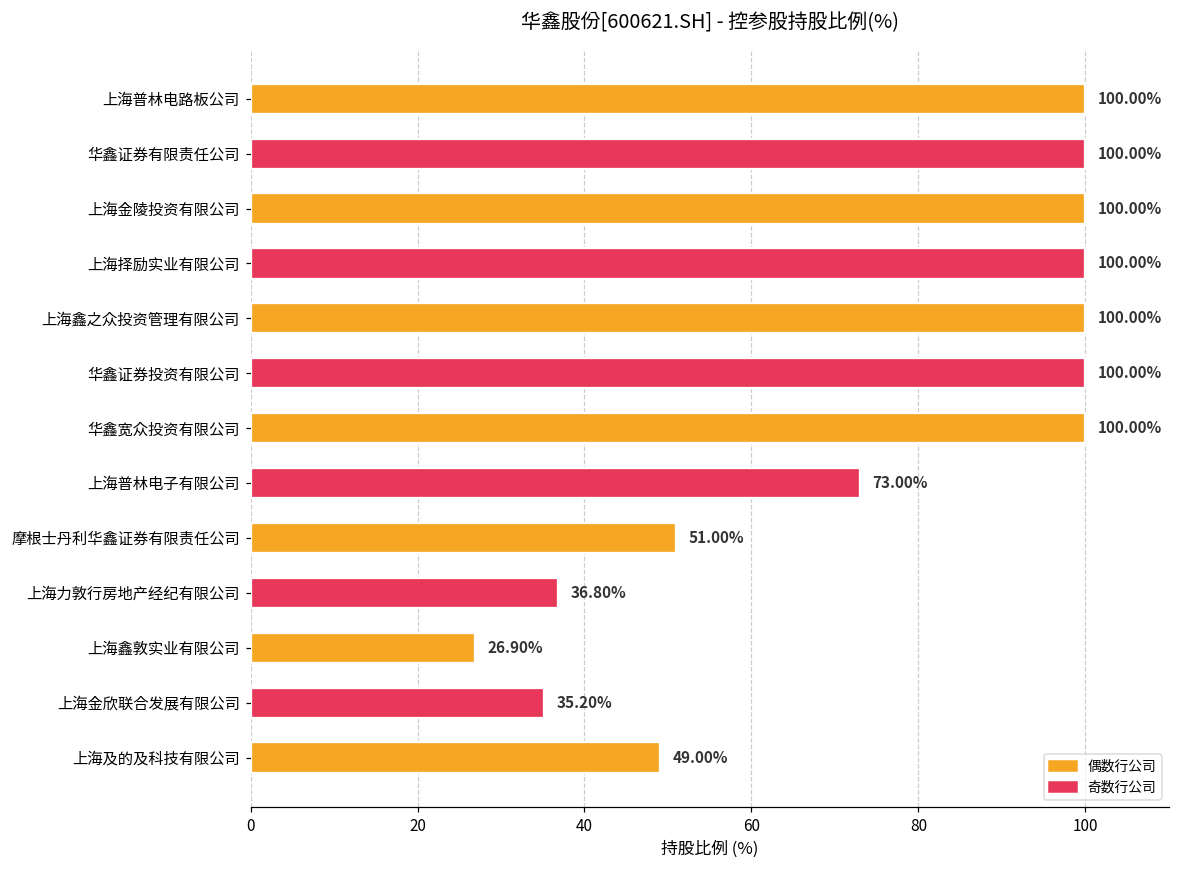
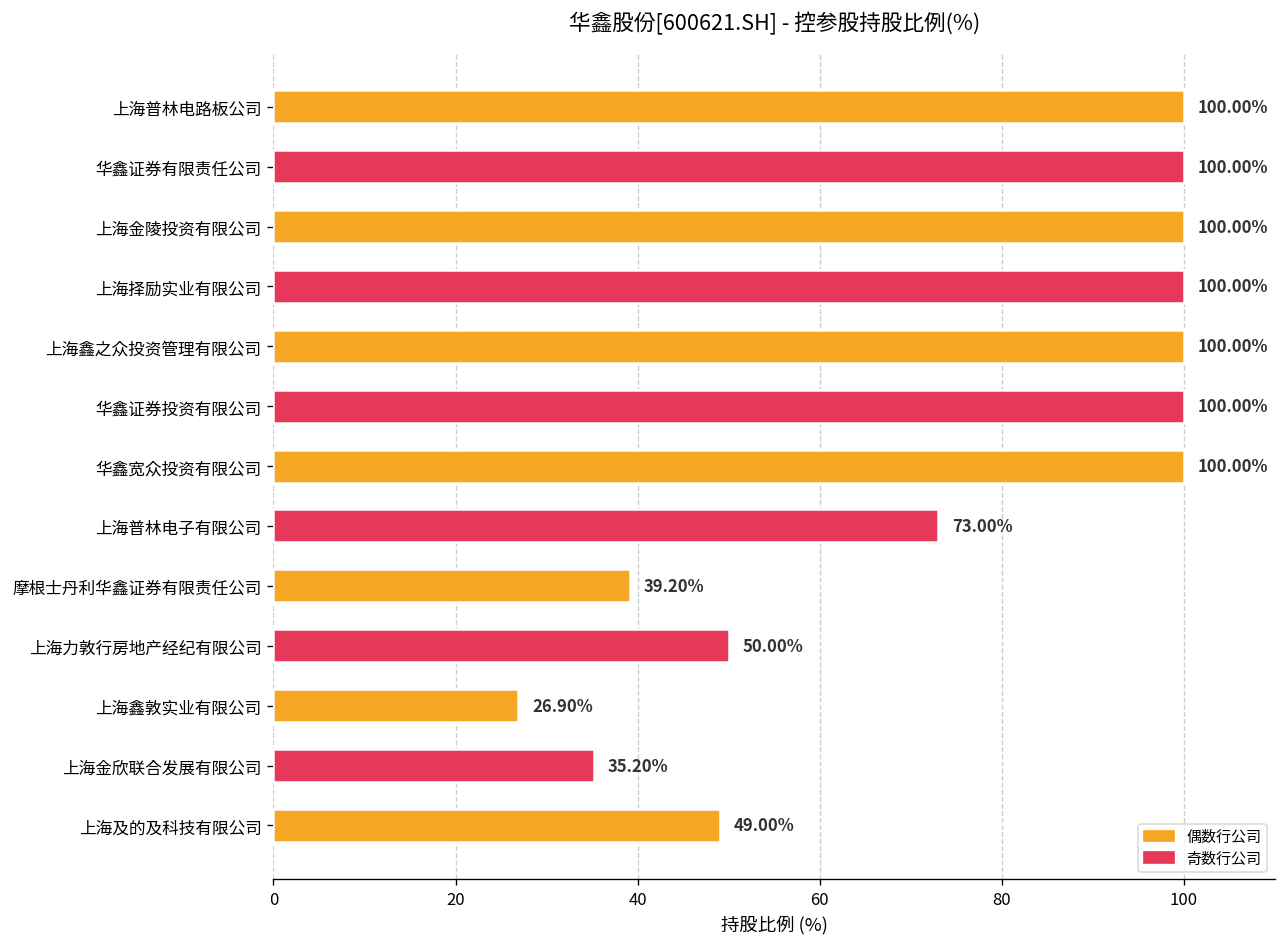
摩根士丹利华鑫证券有限责任公司: 51.00% -> 39.20%
上海力敦行房地产经纪有限公司: 36.80% -> 50.00%
